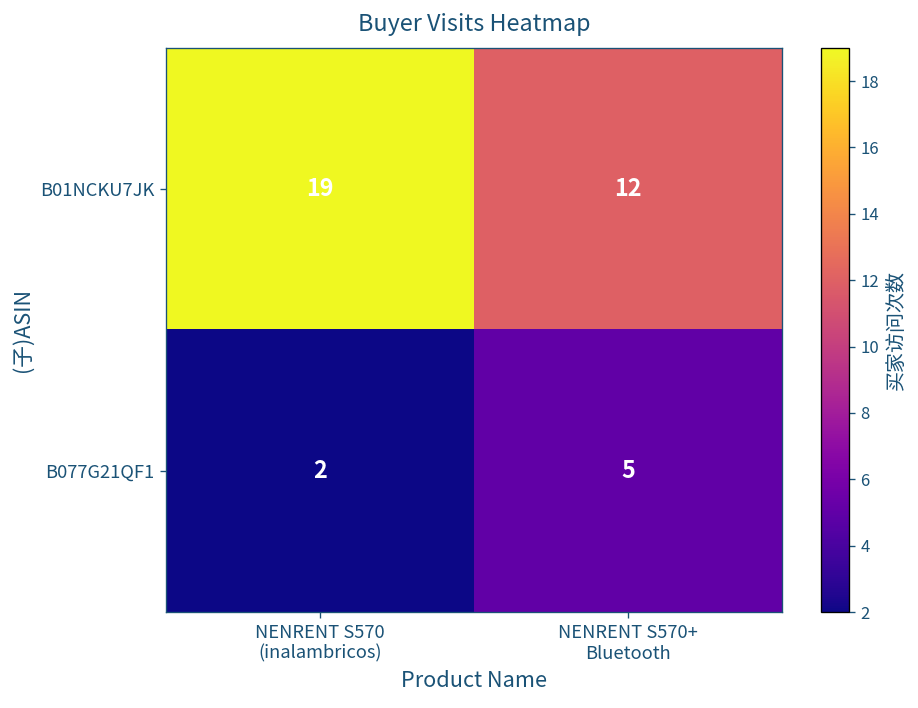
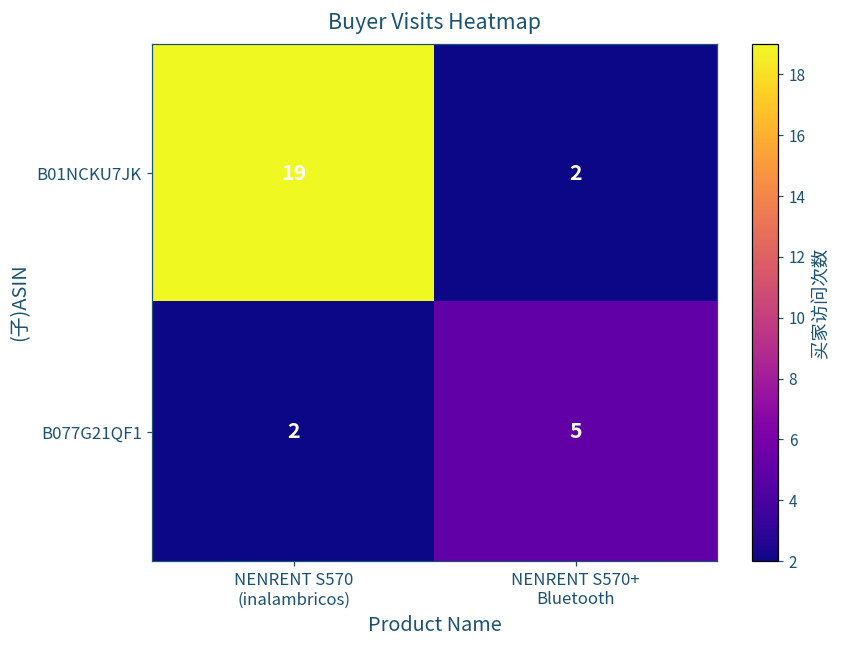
B01NCKU7JK, NENRENT S570+ Bluetooth: 12 -> 2
